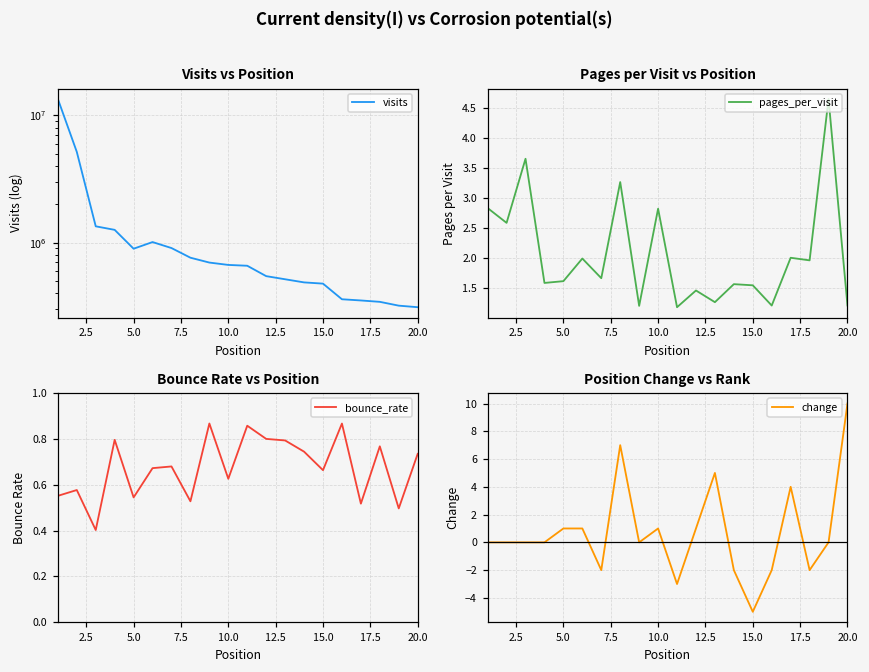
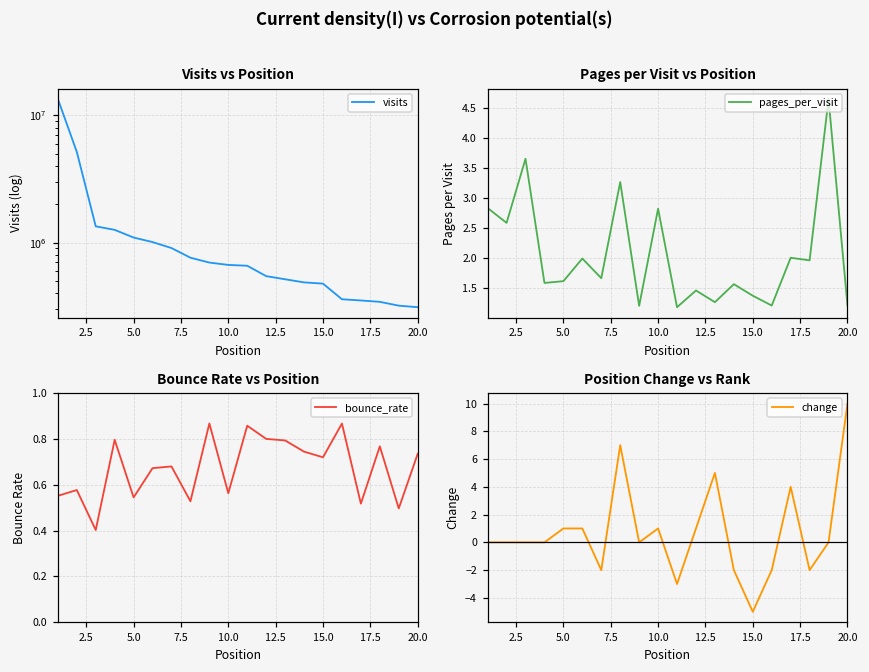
Visits vs Position, 5.0: 900000 -> 1100000
Pages per Visit vs Position, 15.0: 1.5 -> 1.4
Bounce Rate vs Position, 10.0: 0.63 -> 0.56
Bounce Rate vs Position, 15.0: 0.66 -> 0.72
